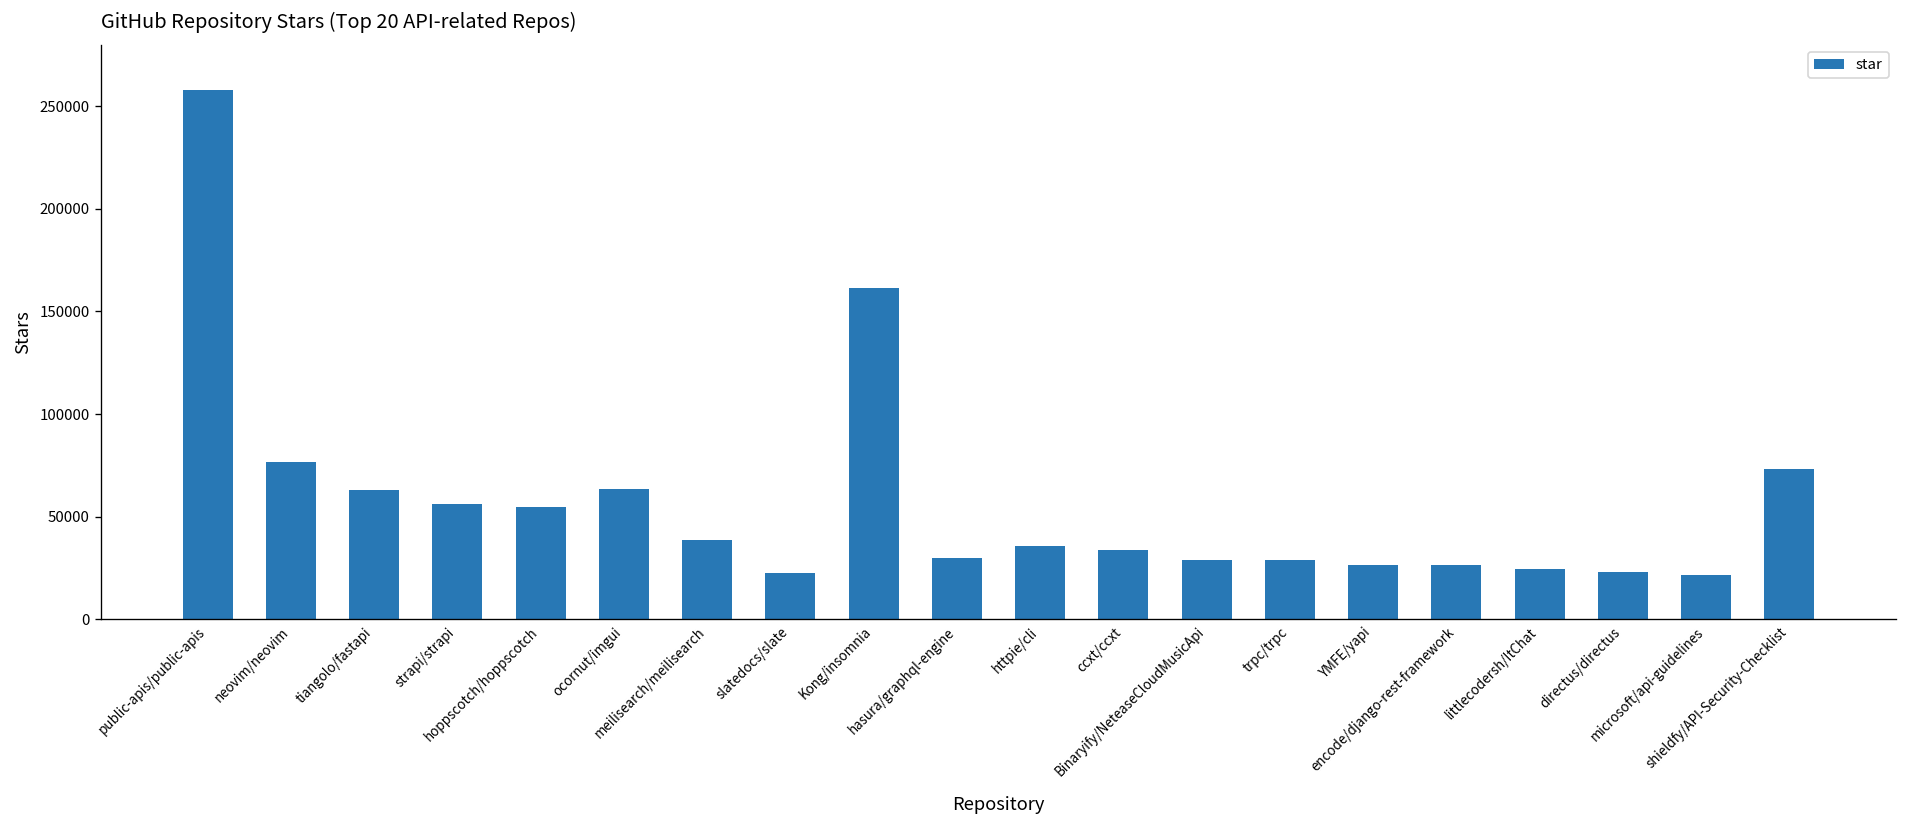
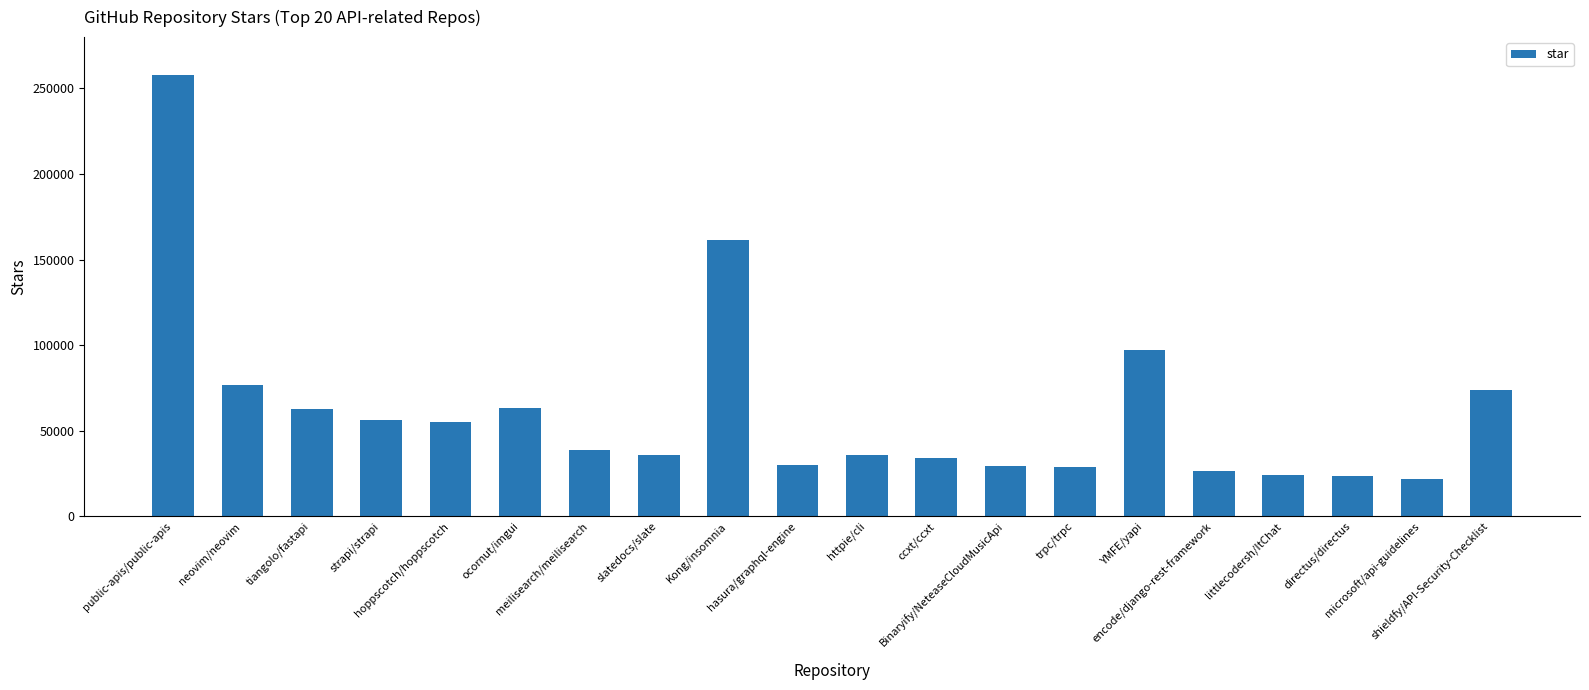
slatedocs/slate: 23000 -> 36000
YMFE/yapi: 27000 -> 97000
